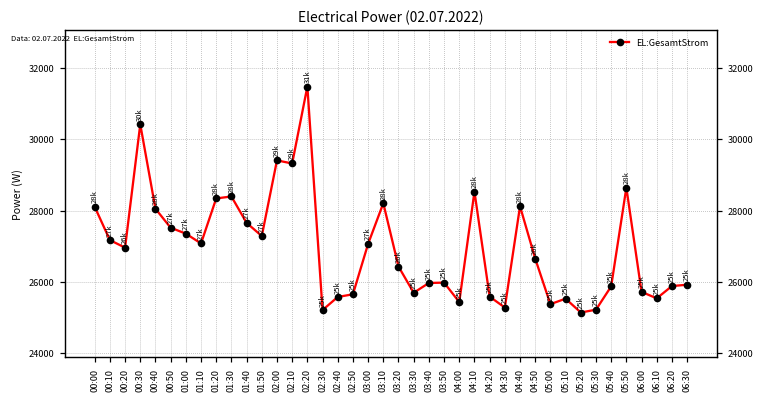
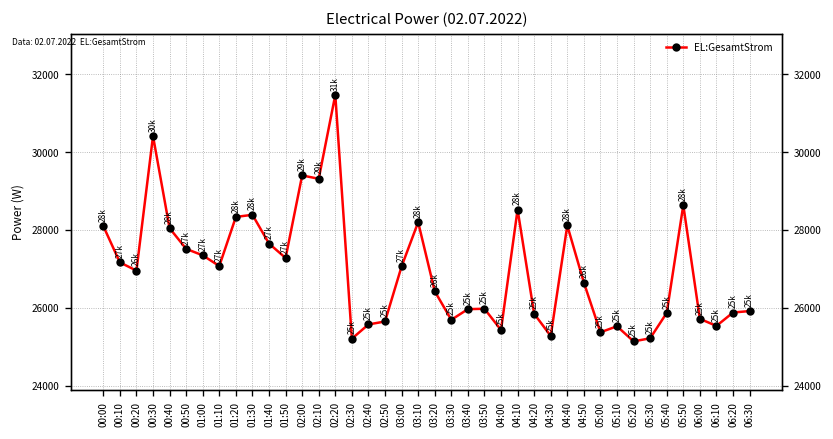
04:20: 25600 -> 25900
